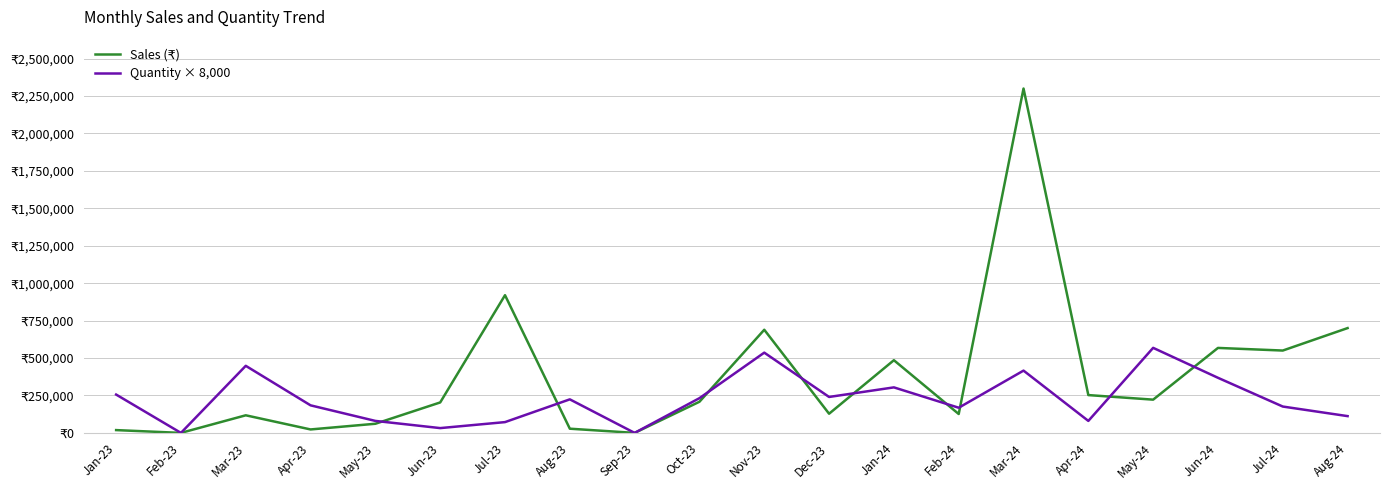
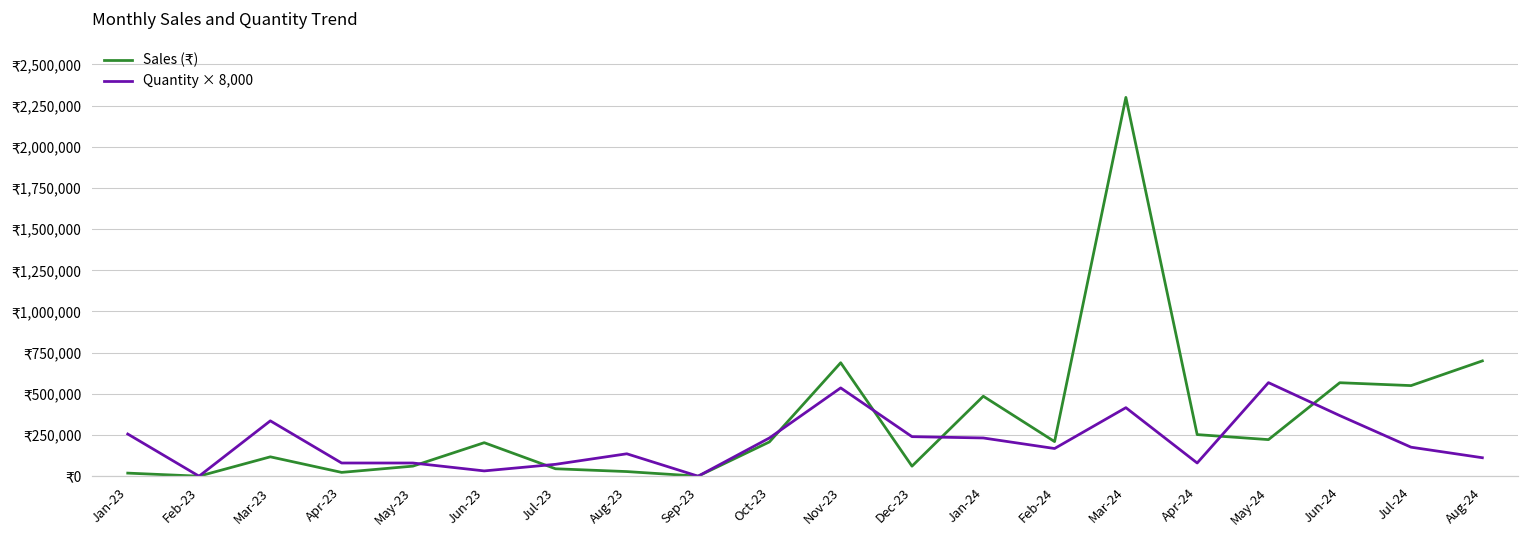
Quantity × 8,000, Mar-23: ₹450,000 -> ₹340,000
Quantity × 8,000, Apr-23: ₹180,000 -> ₹80,000
Sales (₹), Jul-23: ₹920,000 -> ₹50,000
Quantity × 8,000, Aug-23: ₹220,000 -> ₹140,000
Sales (₹), Dec-23: ₹130,000 -> ₹60,000
Quantity × 8,000, Jan-24: ₹300,000 -> ₹230,000
Sales (₹), Feb-24: ₹130,000 -> ₹210,000
